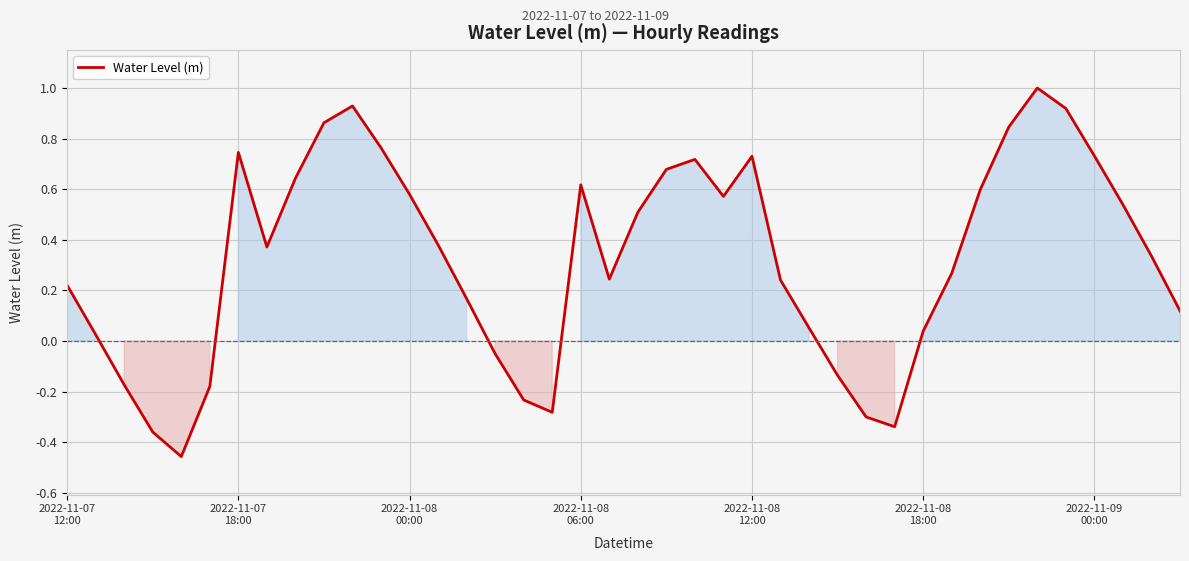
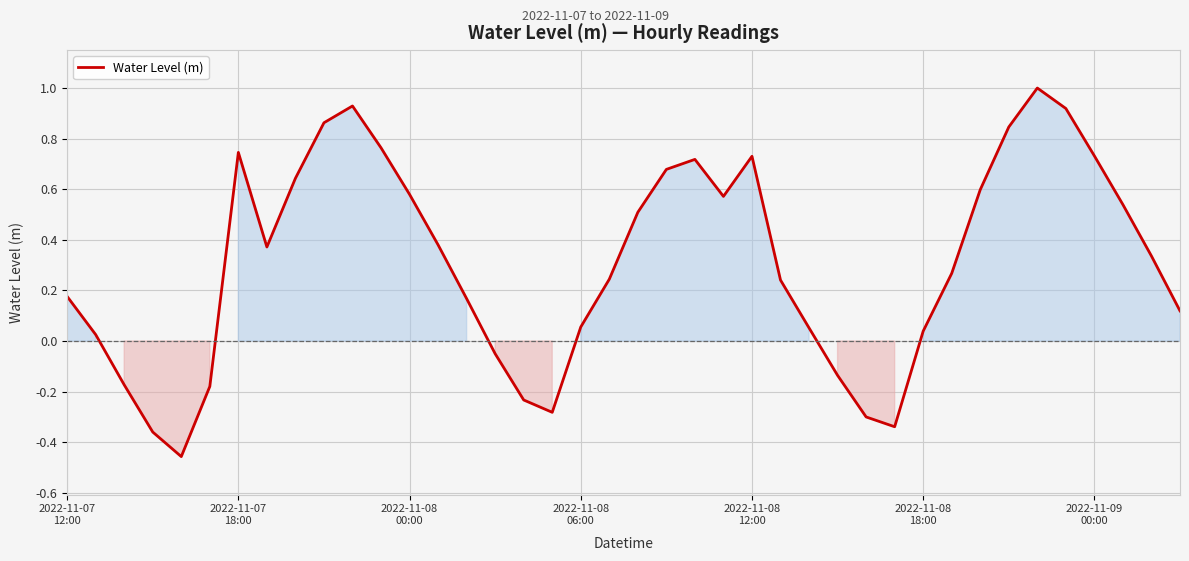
2022-11-07 12:00: 0.22 -> 0.18
2022-11-08 06:00: 0.62 -> 0.06
